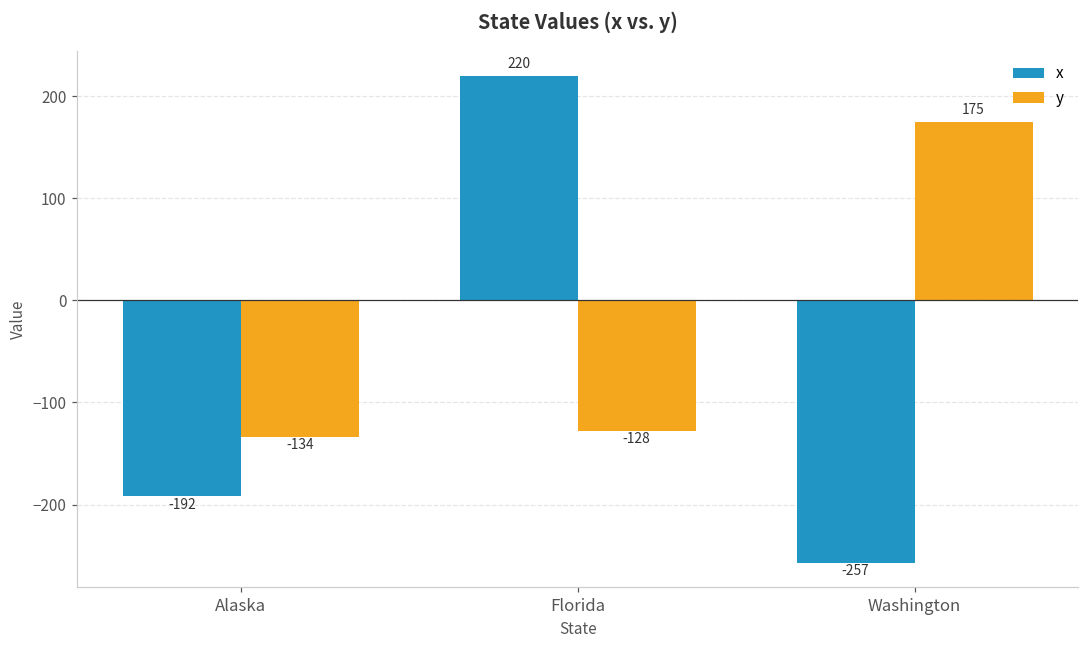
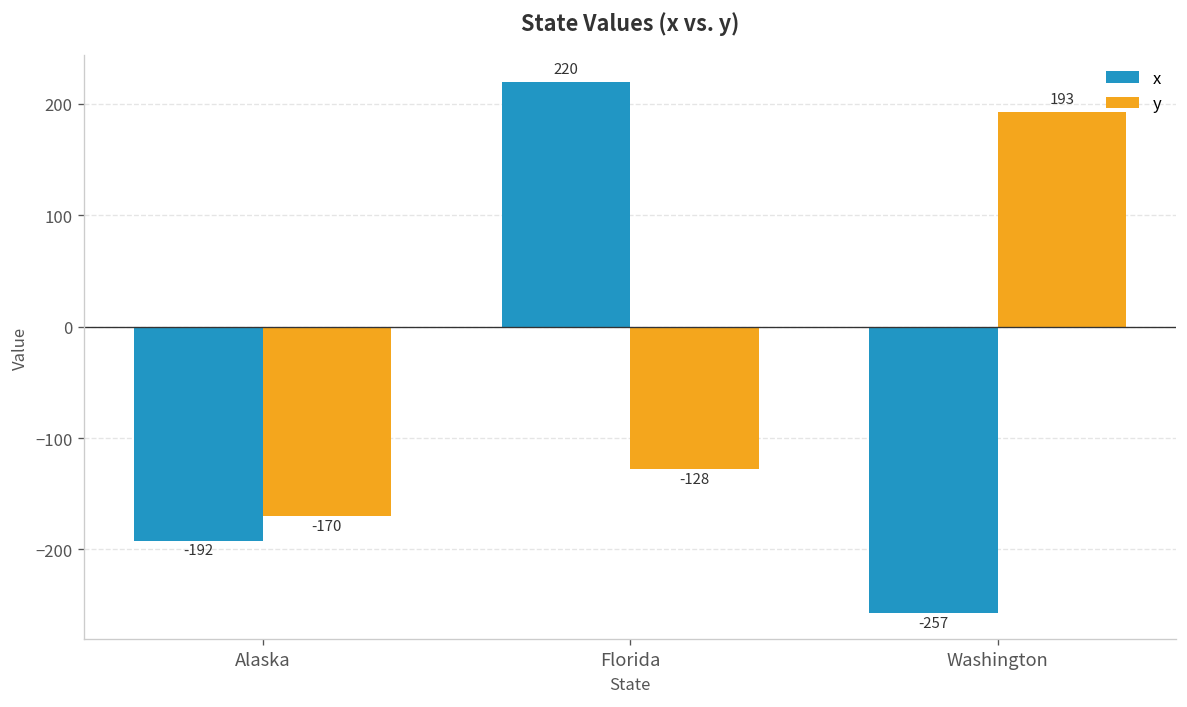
y, Alaska: -134 -> -170
y, Washington: 175 -> 193
